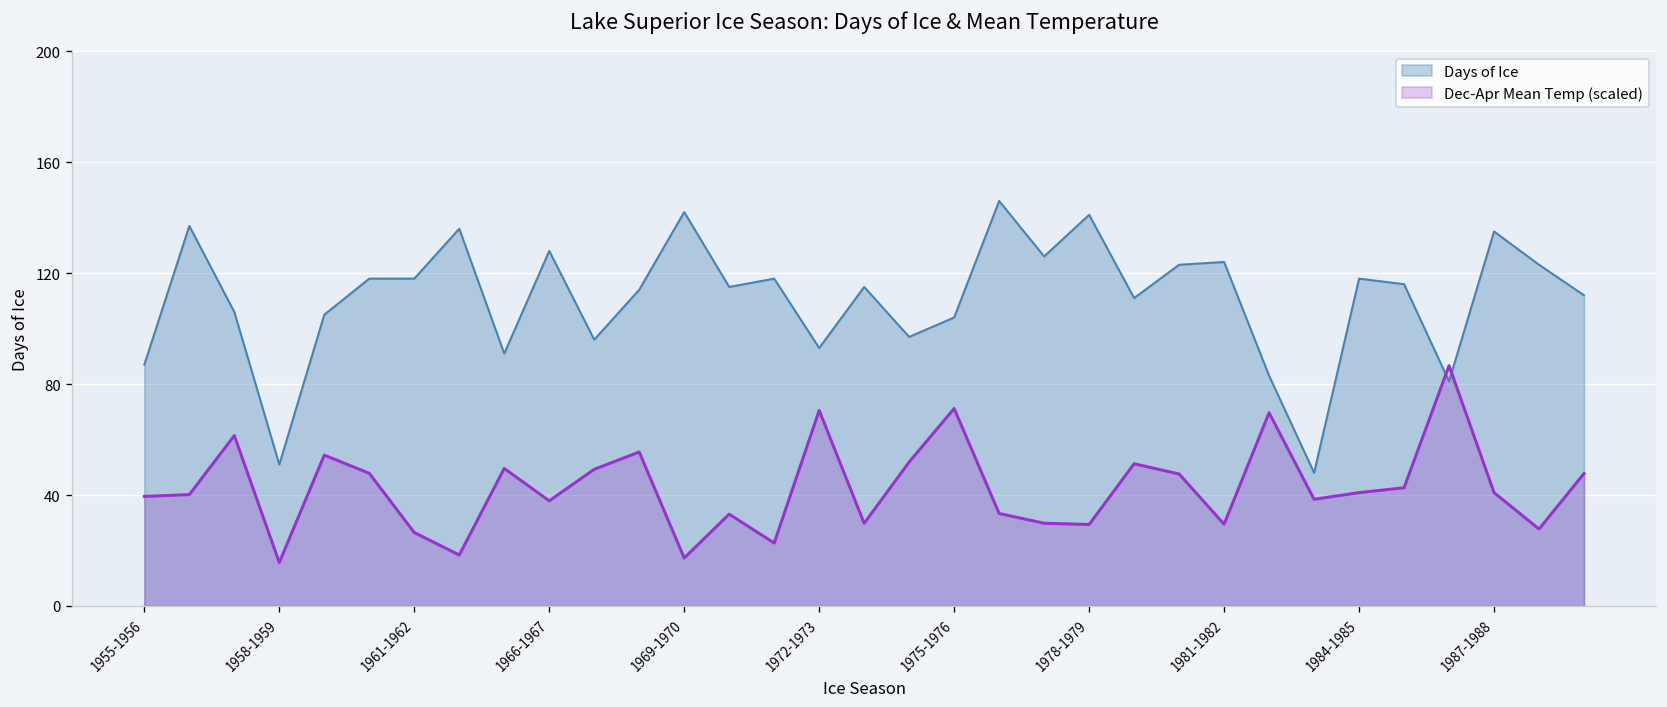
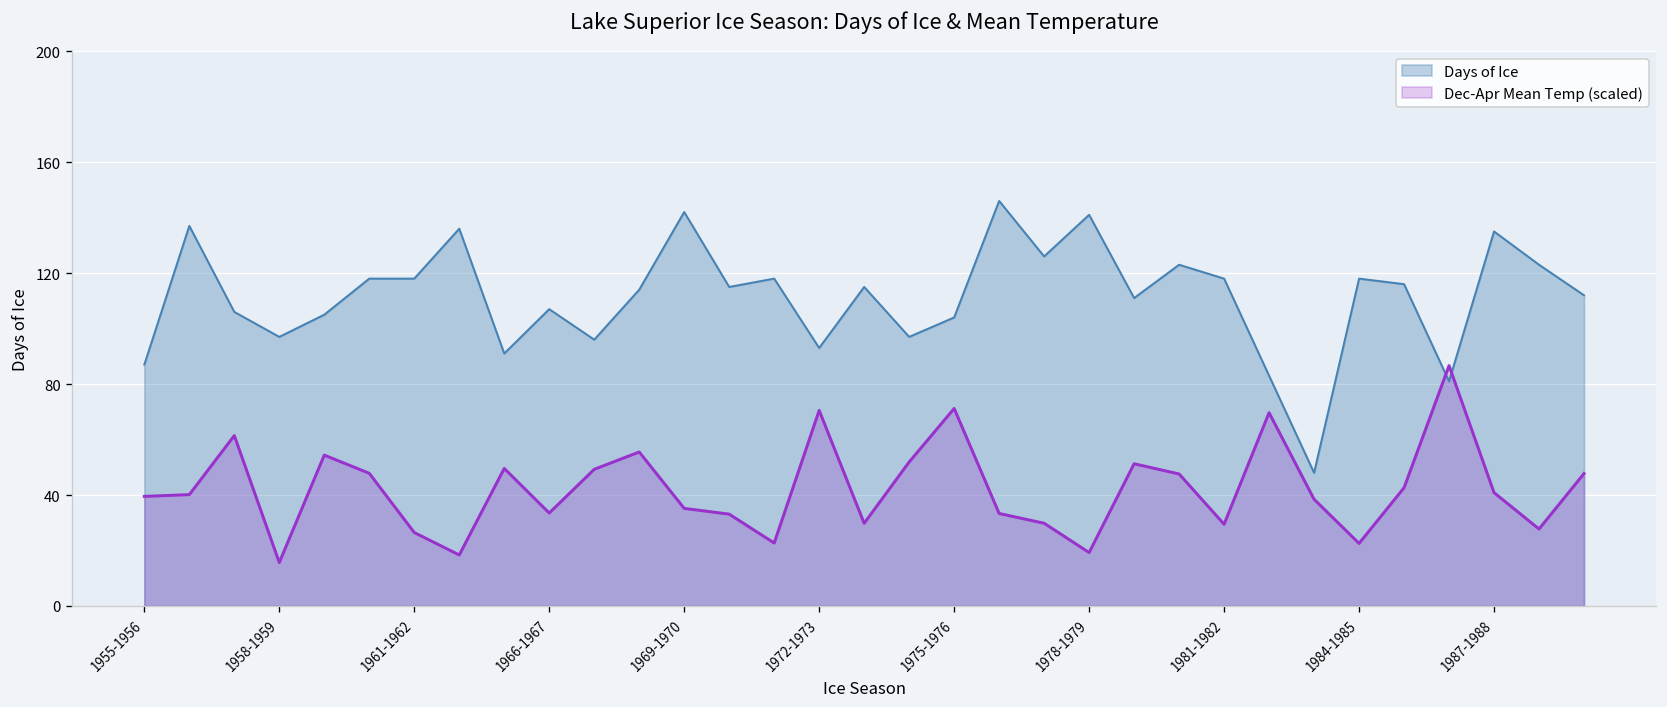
Days of Ice, 1958-1959: 51 -> 97
Days of Ice, 1966-1967: 128 -> 107
Dec-Apr Mean Temp (scaled), 1966-1967: 38 -> 34
Dec-Apr Mean Temp (scaled), 1969-1970: 17 -> 35
Dec-Apr Mean Temp (scaled), 1978-1979: 29 -> 19
Days of Ice, 1981-1982: 124 -> 118
Dec-Apr Mean Temp (scaled), 1984-1985: 41 -> 23
